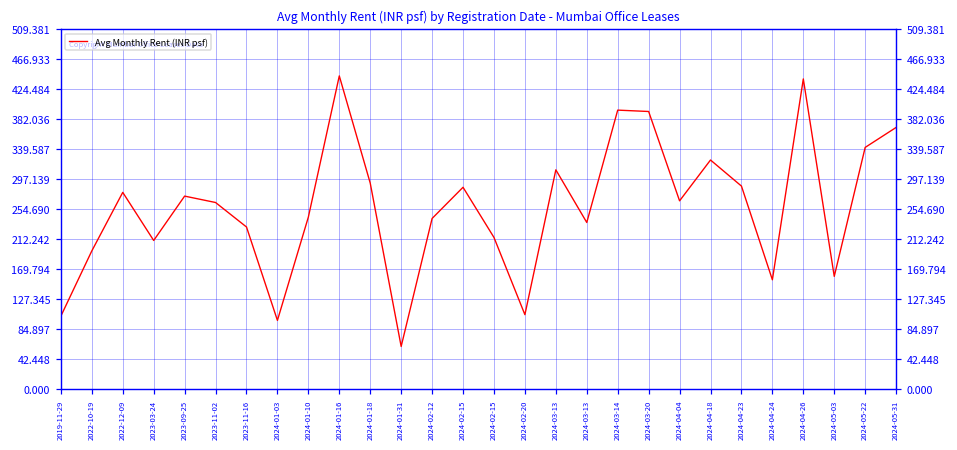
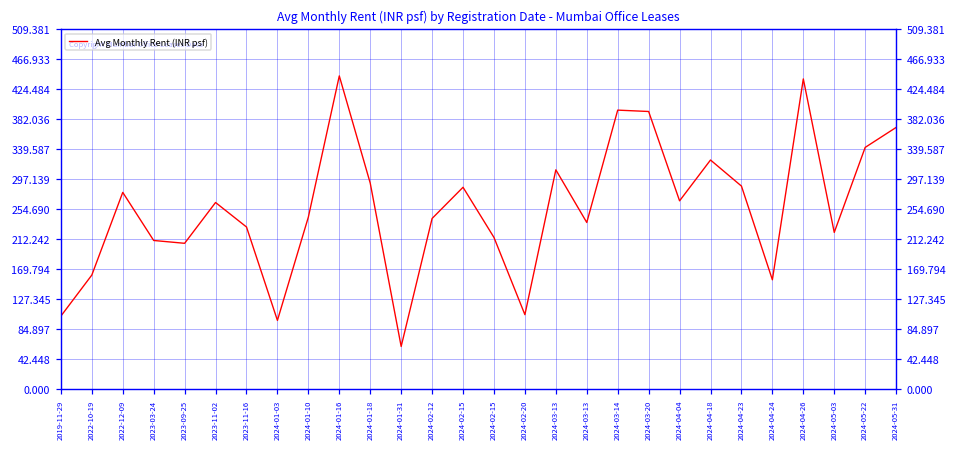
2022-10-19: 200 -> 160
2023-09-25: 270 -> 210
2024-05-03: 160 -> 220
